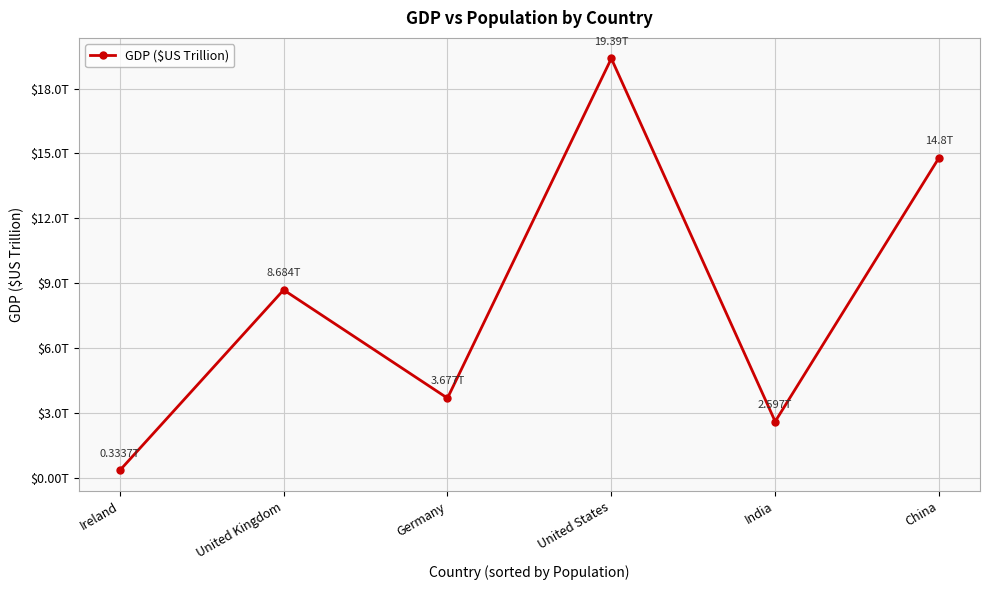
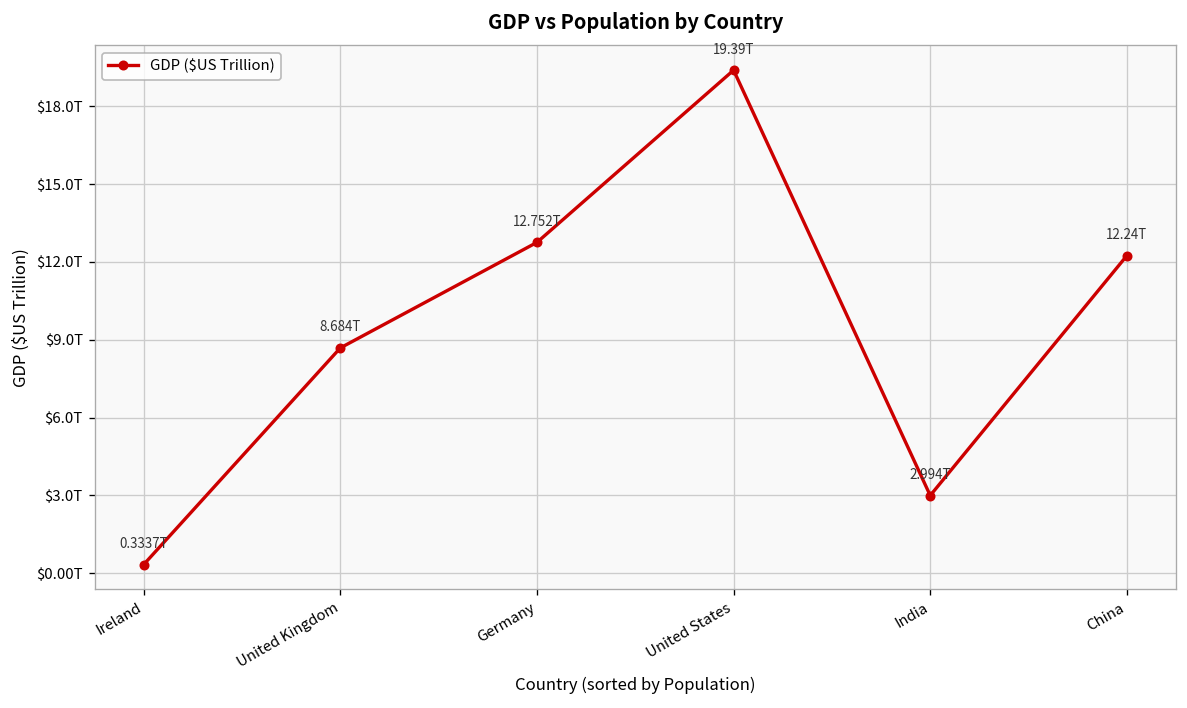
Germany: 3.677T -> 12.752T
India: 2.597T -> 2.994T
China: 14.8T -> 12.24T
